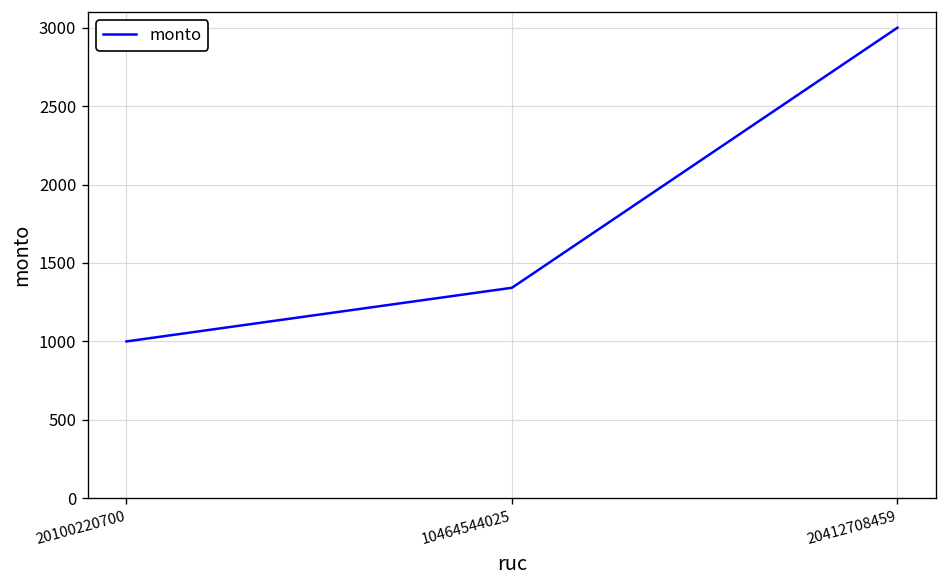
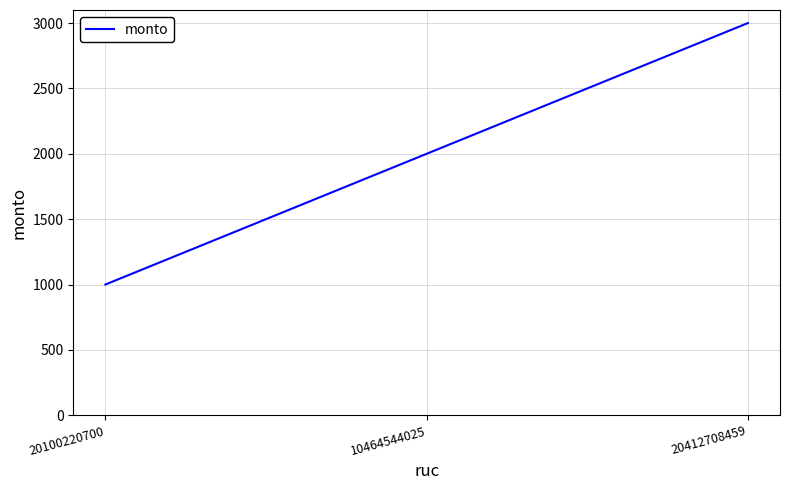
10464544025: 1340 -> 2000
